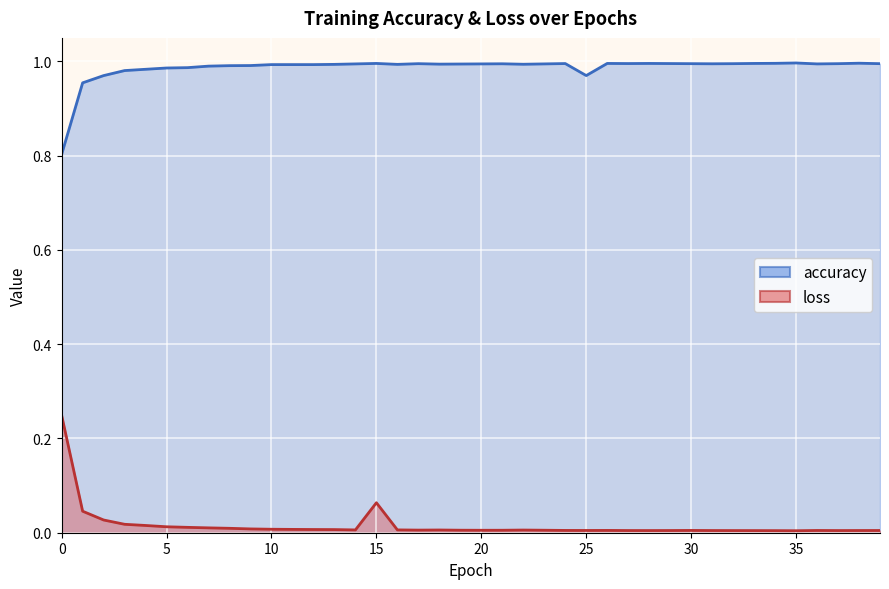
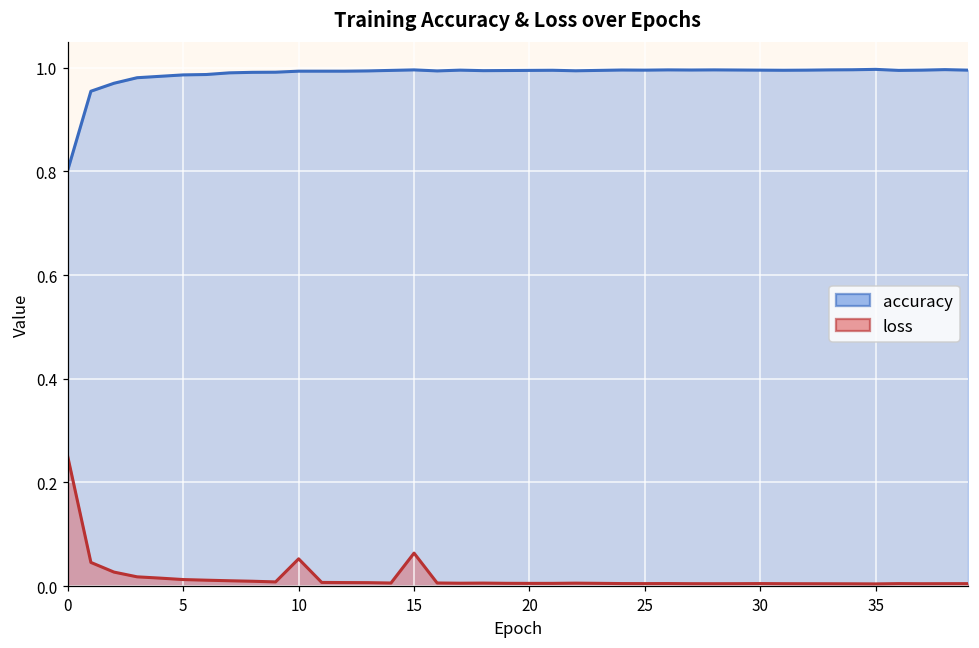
loss, 10: 0.01 -> 0.05
accuracy, 25: 0.97 -> 1.00
